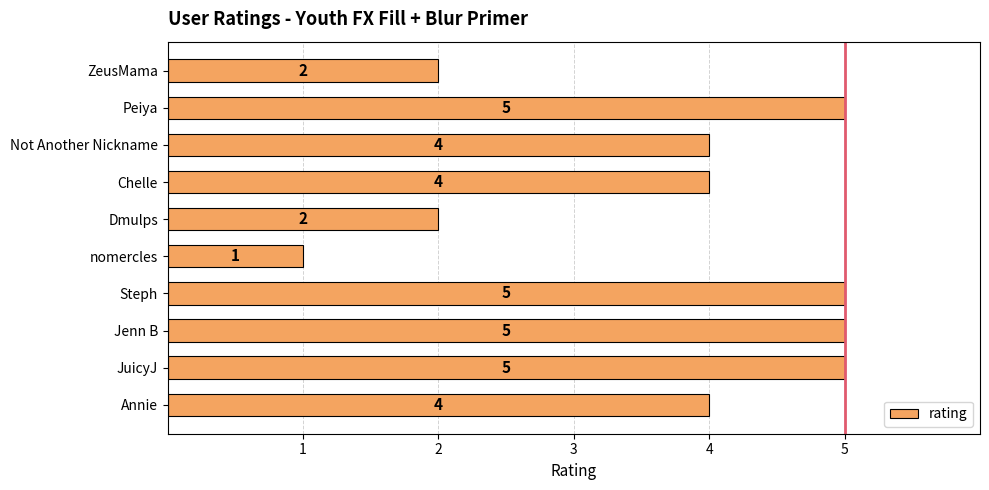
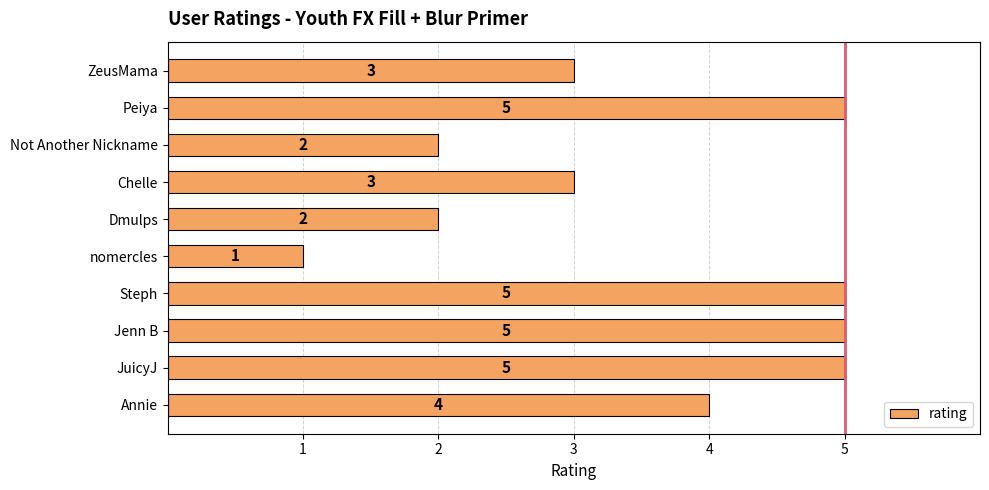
ZeusMama: 2 -> 3
Not Another Nickname: 4 -> 2
Chelle: 4 -> 3
